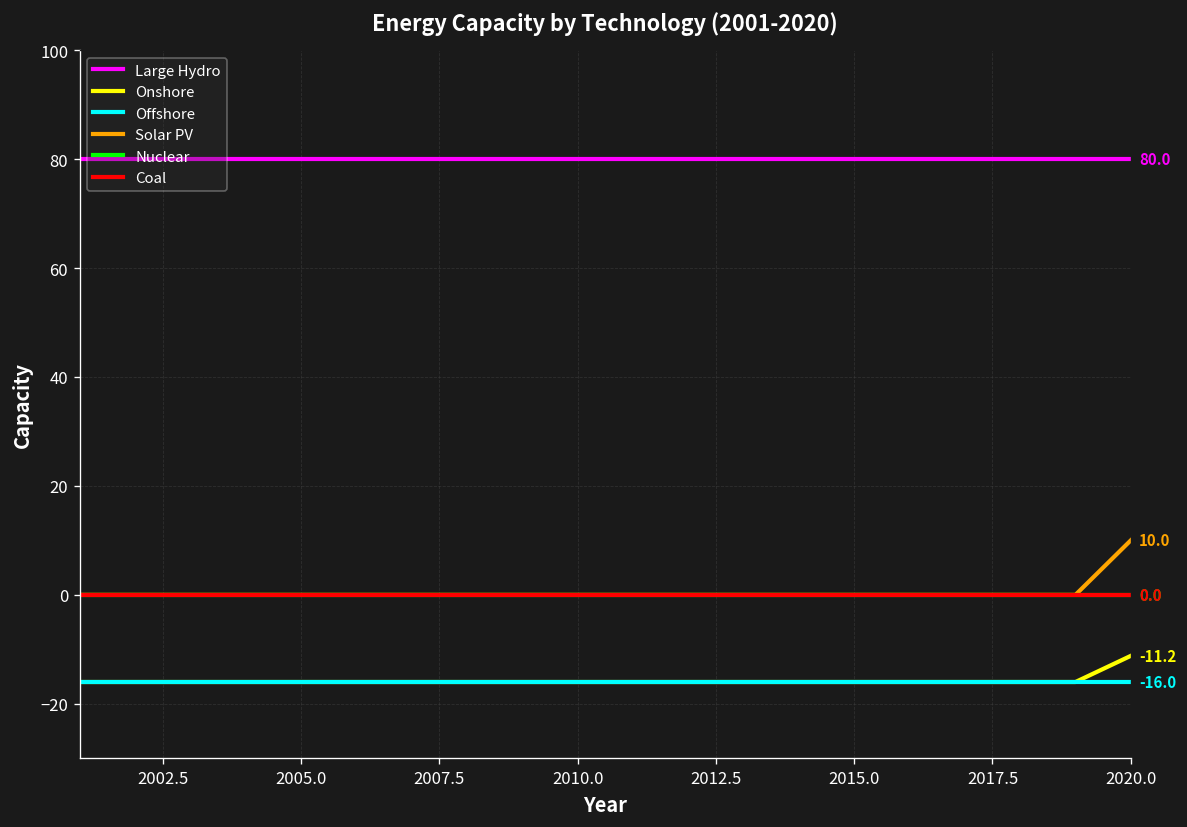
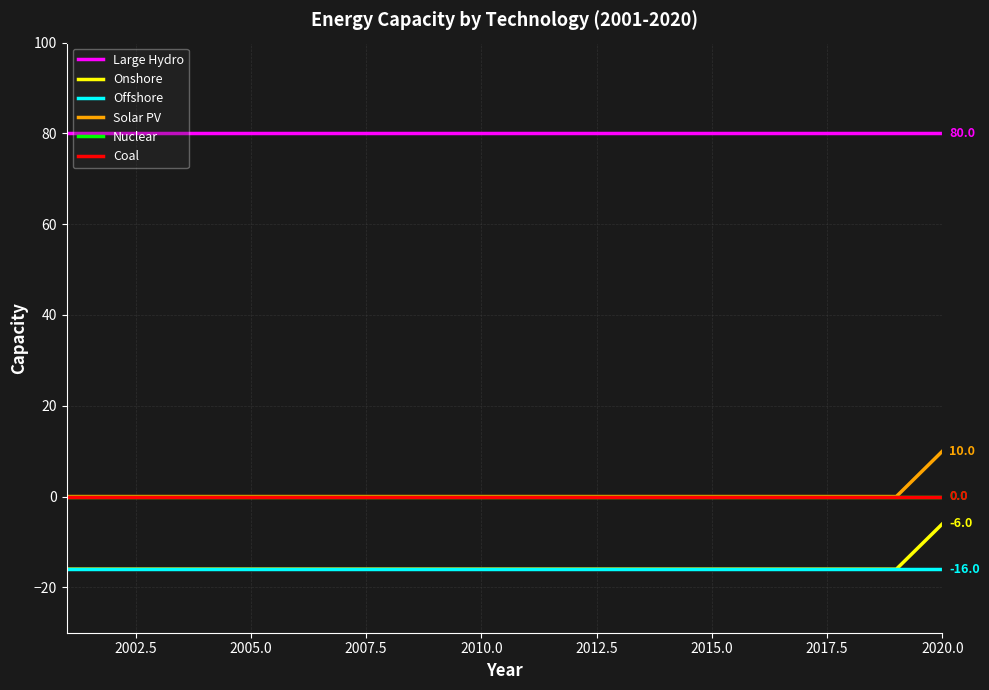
Onshore, 2020.0: -11.2 -> -6.0
